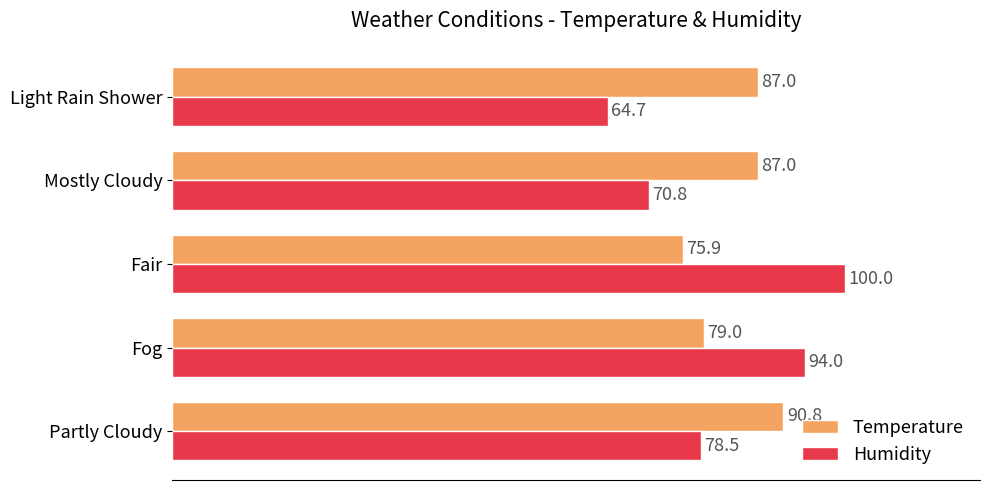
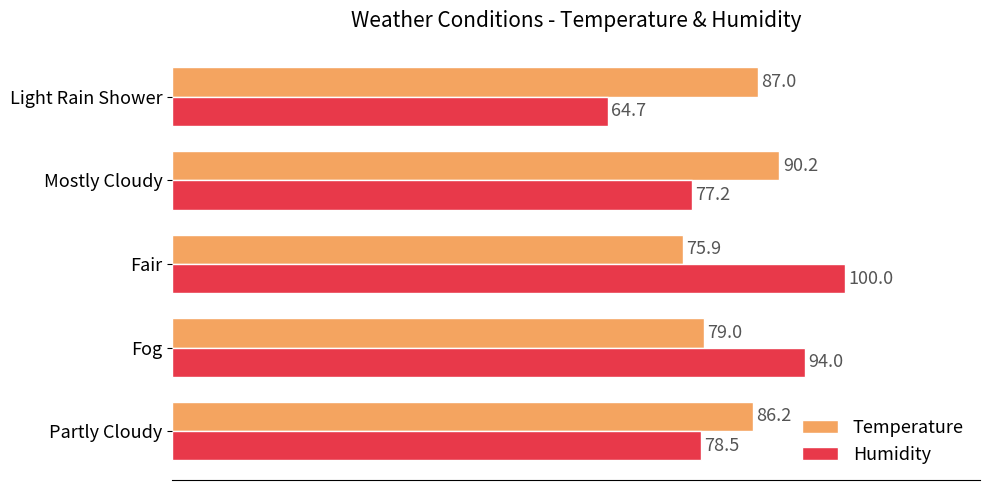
Temperature, Mostly Cloudy: 87.0 -> 90.2
Humidity, Mostly Cloudy: 70.8 -> 77.2
Temperature, Partly Cloudy: 90.8 -> 86.2
